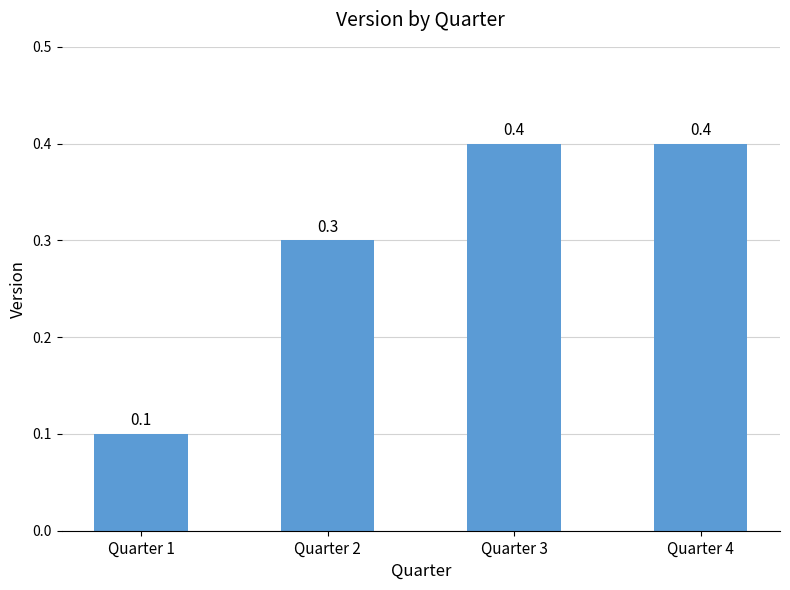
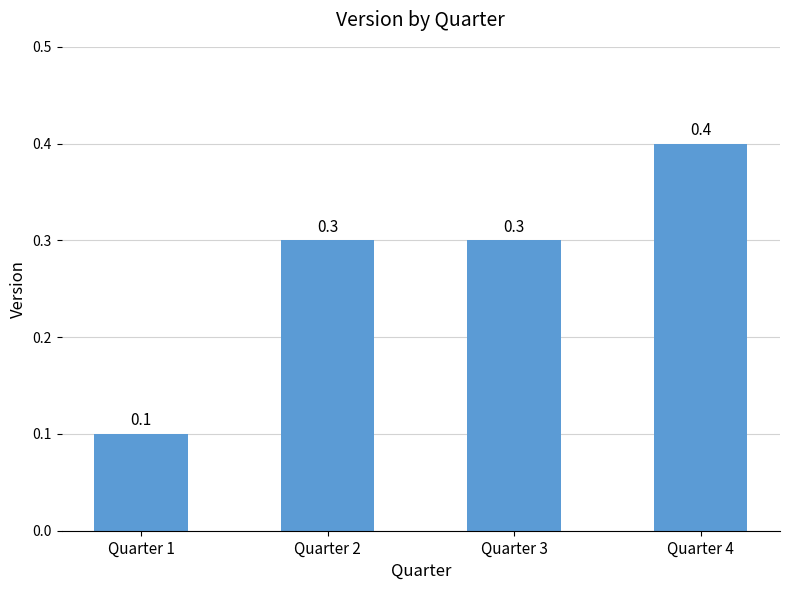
Quarter 3: 0.4 -> 0.3
